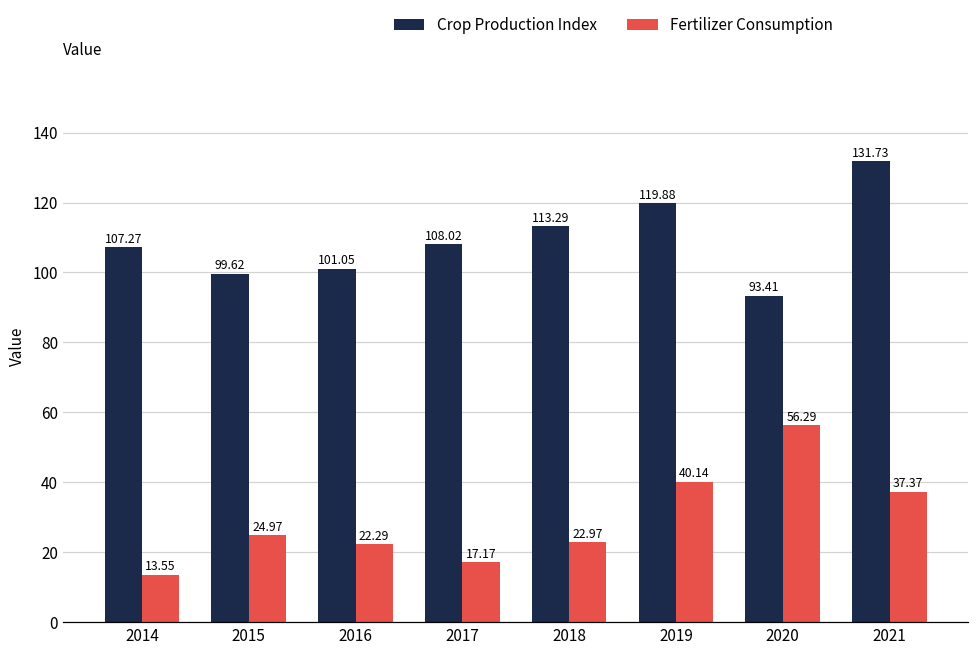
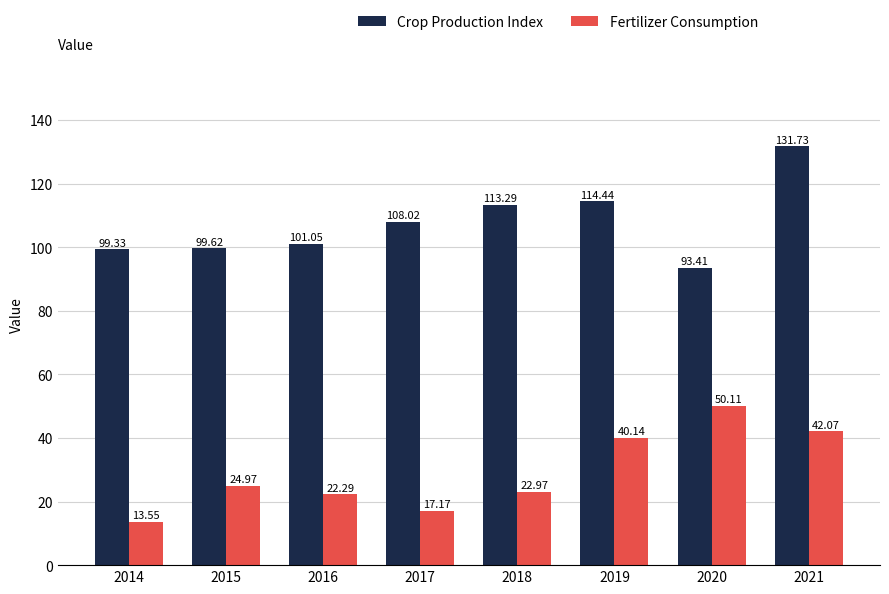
Crop Production Index, 2014: 107.27 -> 99.33
Crop Production Index, 2019: 119.88 -> 114.44
Fertilizer Consumption, 2020: 56.29 -> 50.11
Fertilizer Consumption, 2021: 37.37 -> 42.07
